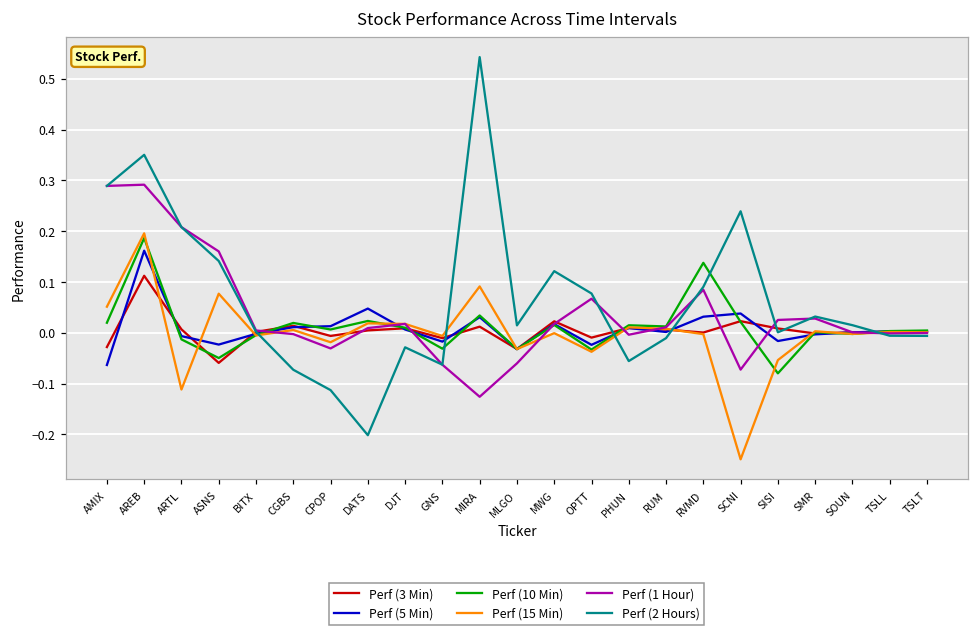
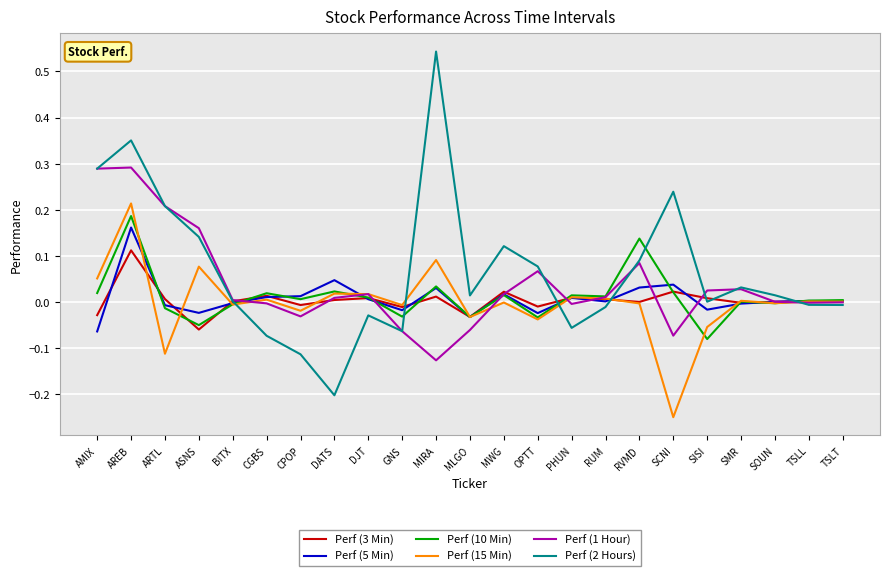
Perf (15 Min), AREB: 0.20 -> 0.21
